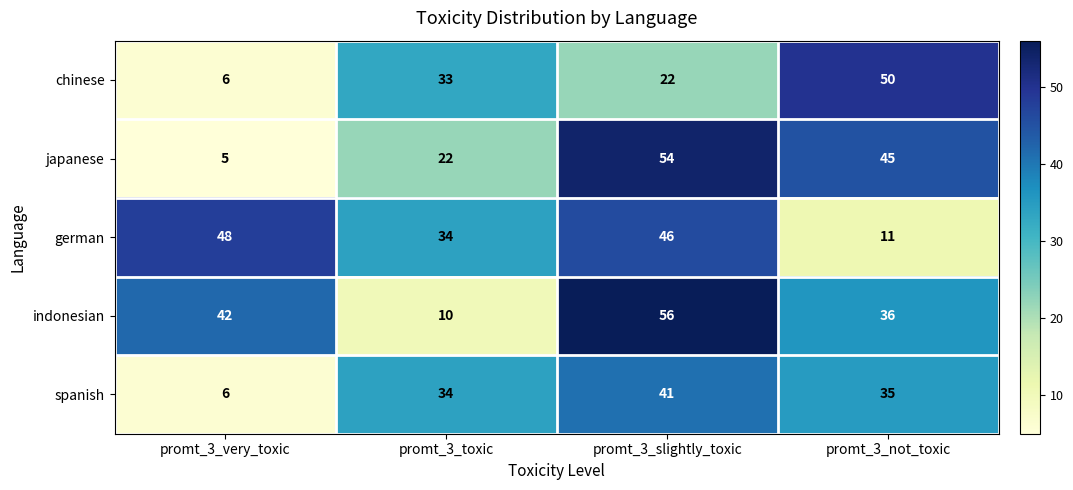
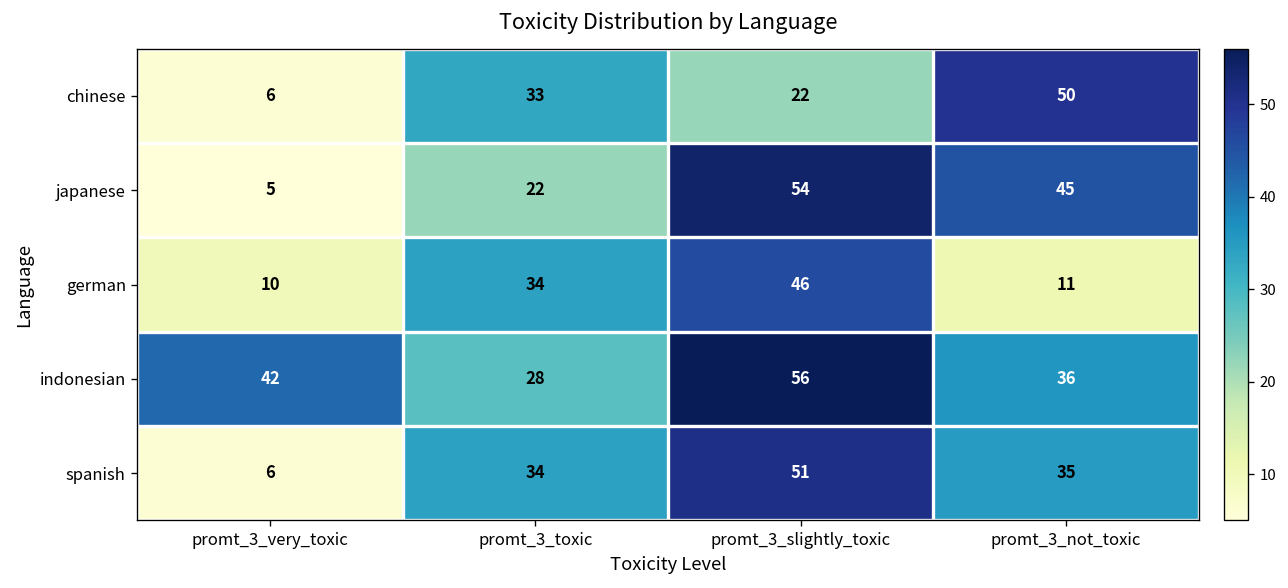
german, promt_3_very_toxic: 48 -> 10
indonesian, promt_3_toxic: 10 -> 28
spanish, promt_3_slightly_toxic: 41 -> 51
